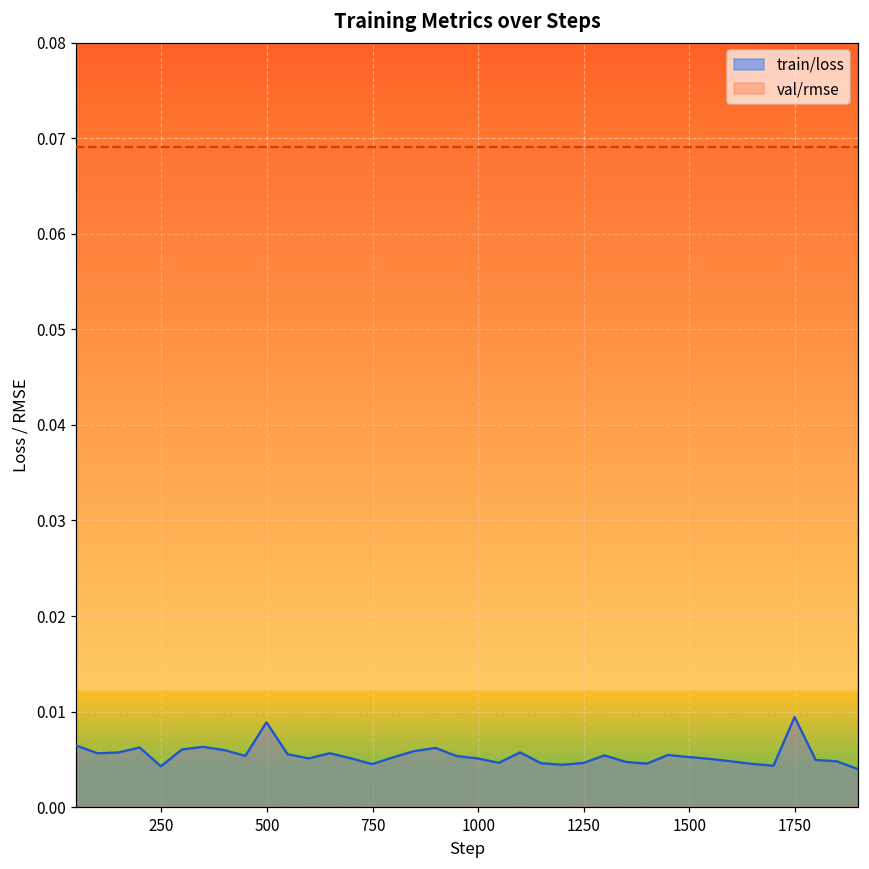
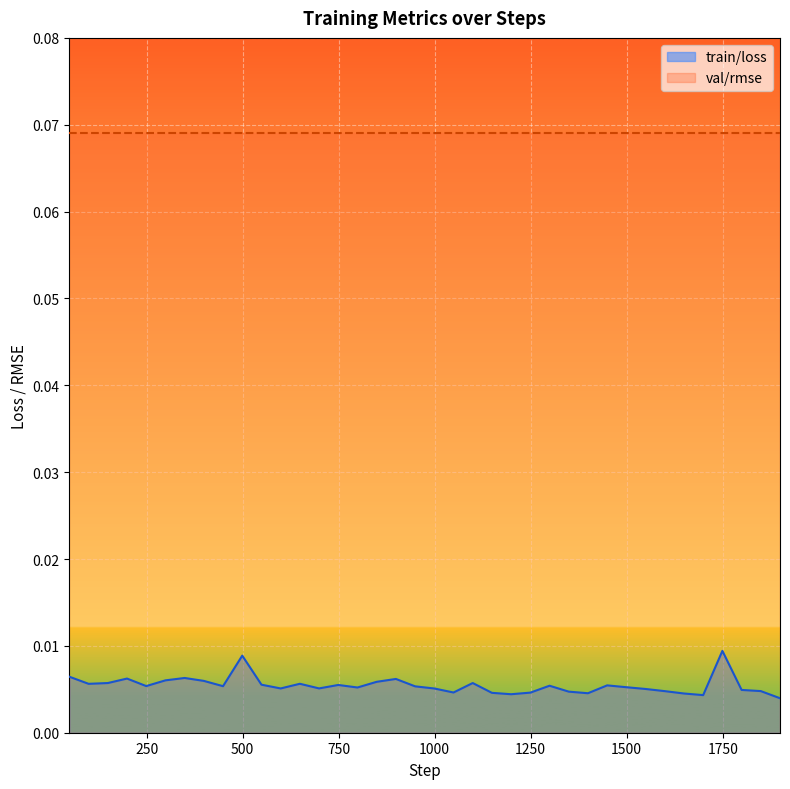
train/loss, 250: 0.004 -> 0.005
train/loss, 750: 0.004 -> 0.005
